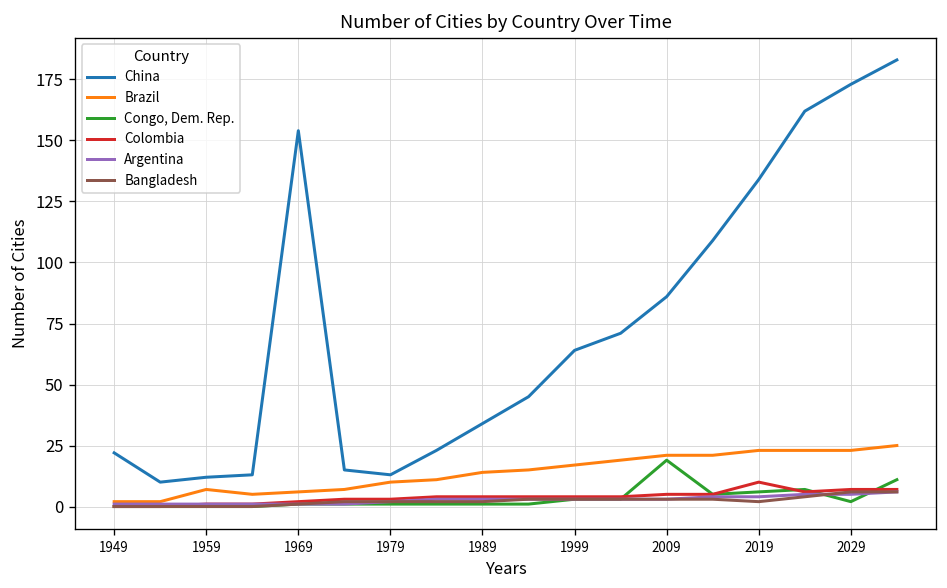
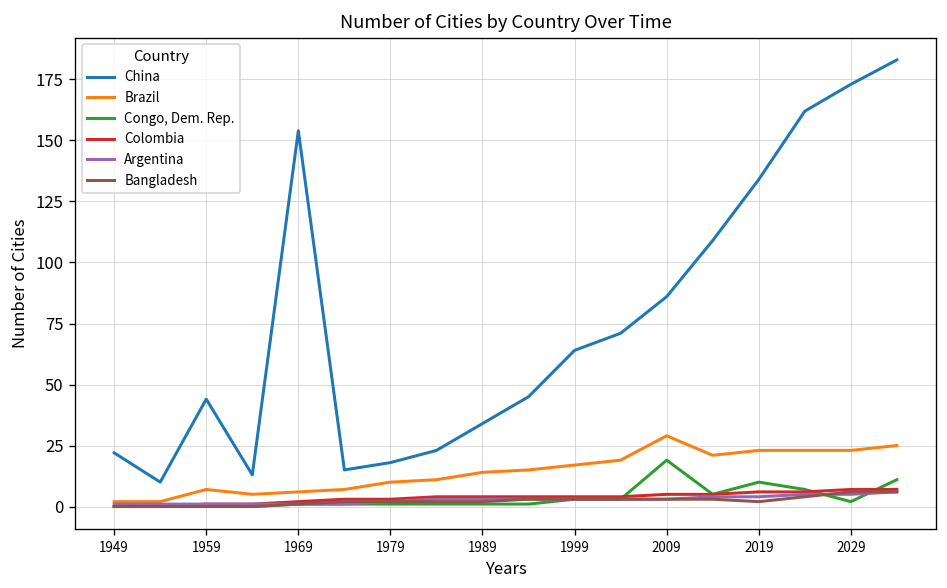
China, 1959: 12 -> 44
China, 1979: 13 -> 18
Brazil, 2009: 21 -> 29
Congo, Dem. Rep., 2019: 6 -> 10
Colombia, 2019: 10 -> 6
